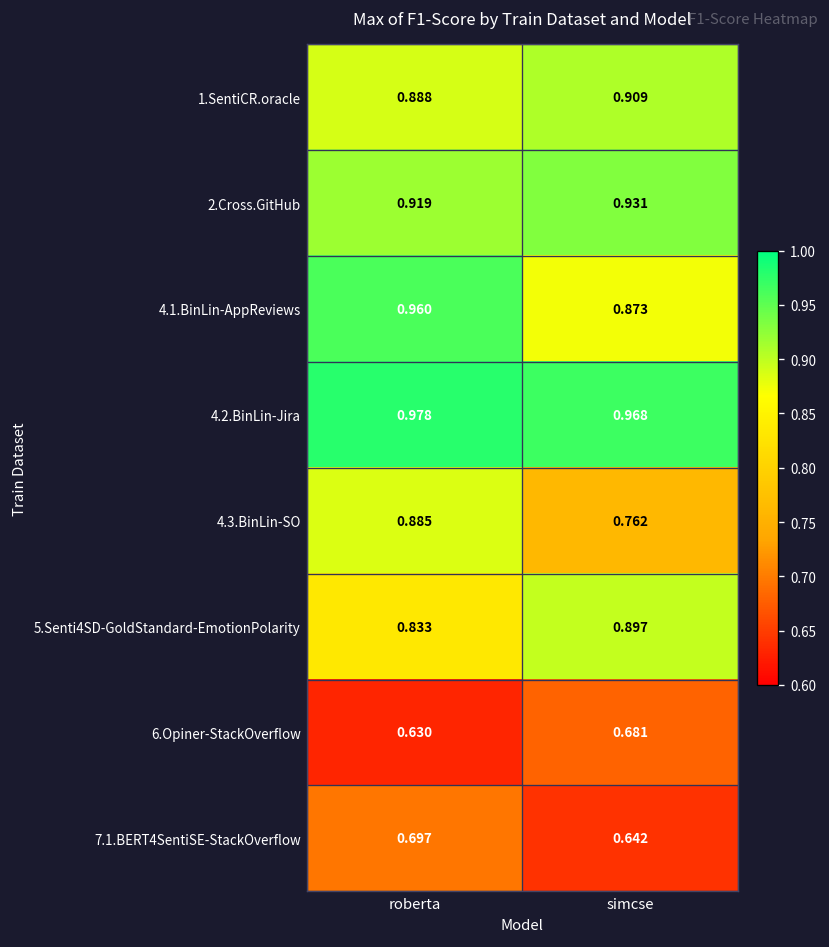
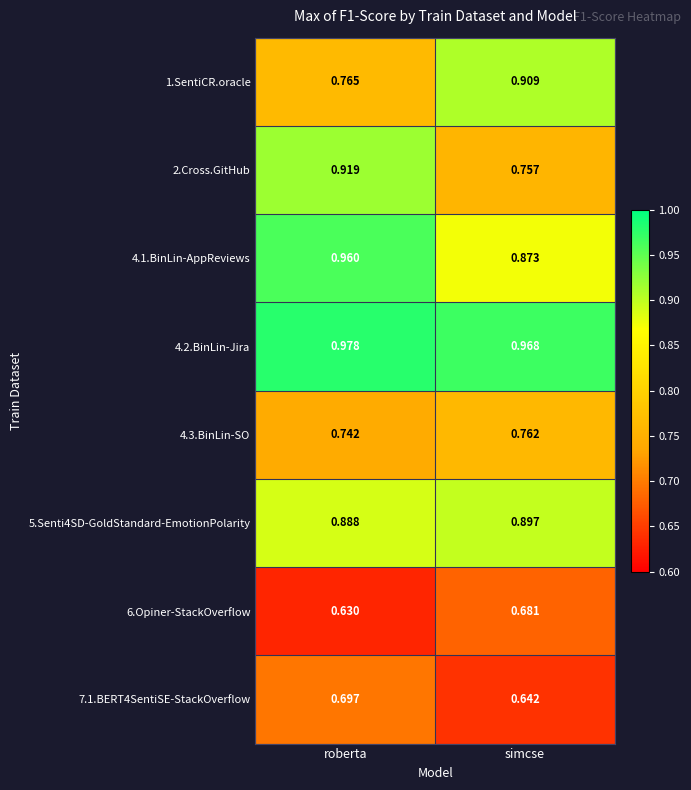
1.SentiCR.oracle, roberta: 0.888 -> 0.765
2.Cross.GitHub, simcse: 0.931 -> 0.757
4.3.BinLin-SO, roberta: 0.885 -> 0.742
5.Senti4SD-GoldStandard-EmotionPolarity, roberta: 0.833 -> 0.888
